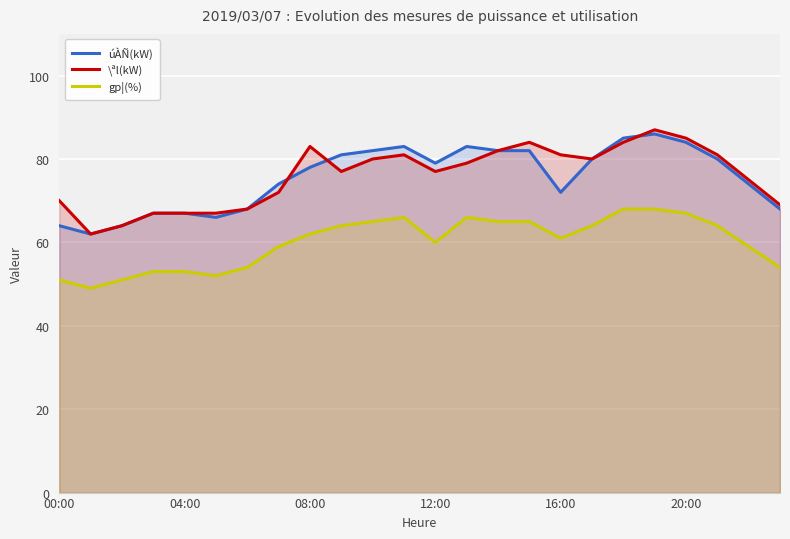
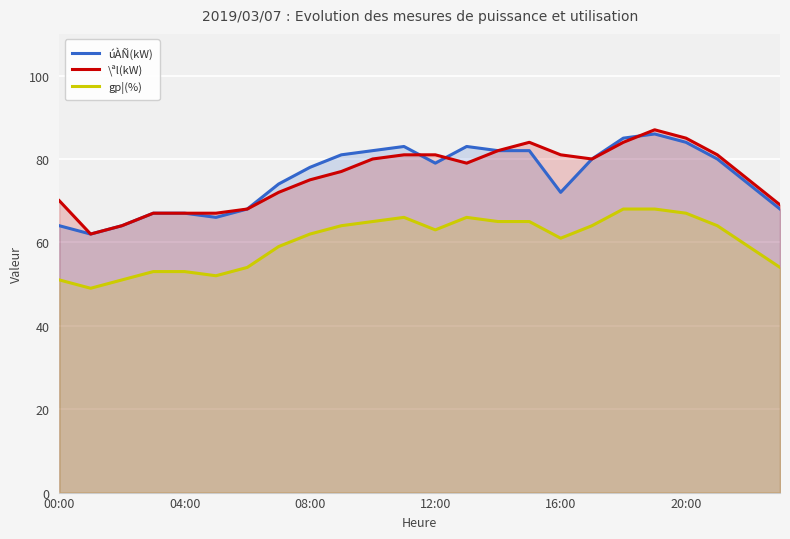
\ªl(kW), 08:00: 83 -> 75
\ªl(kW), 12:00: 77 -> 81
gp¦(%), 12:00: 60 -> 63
